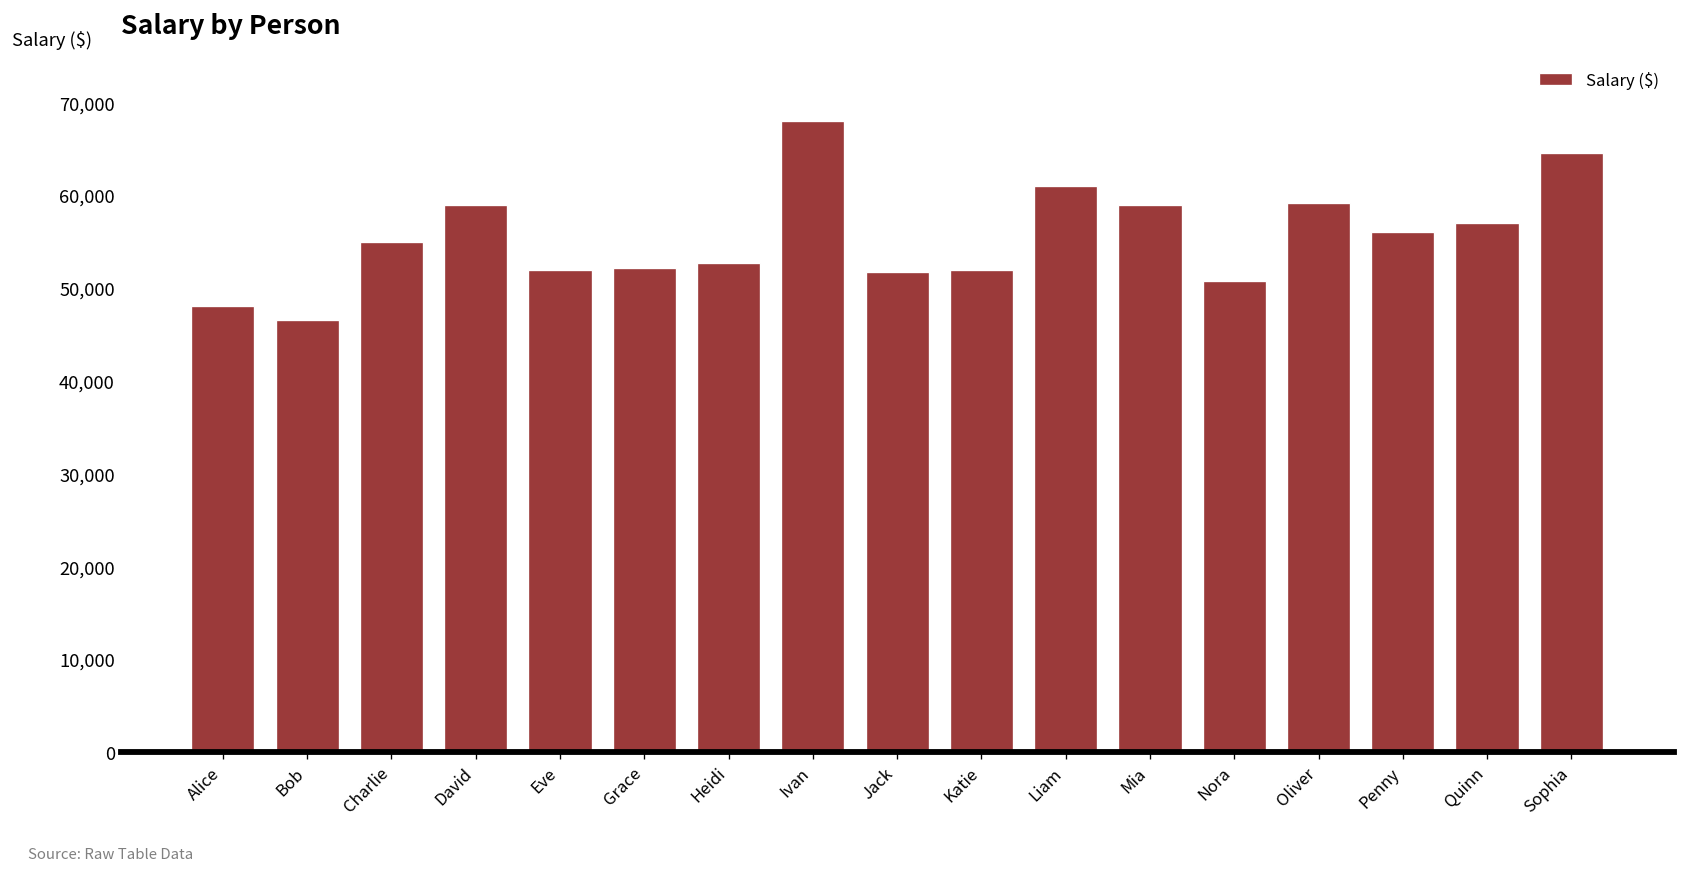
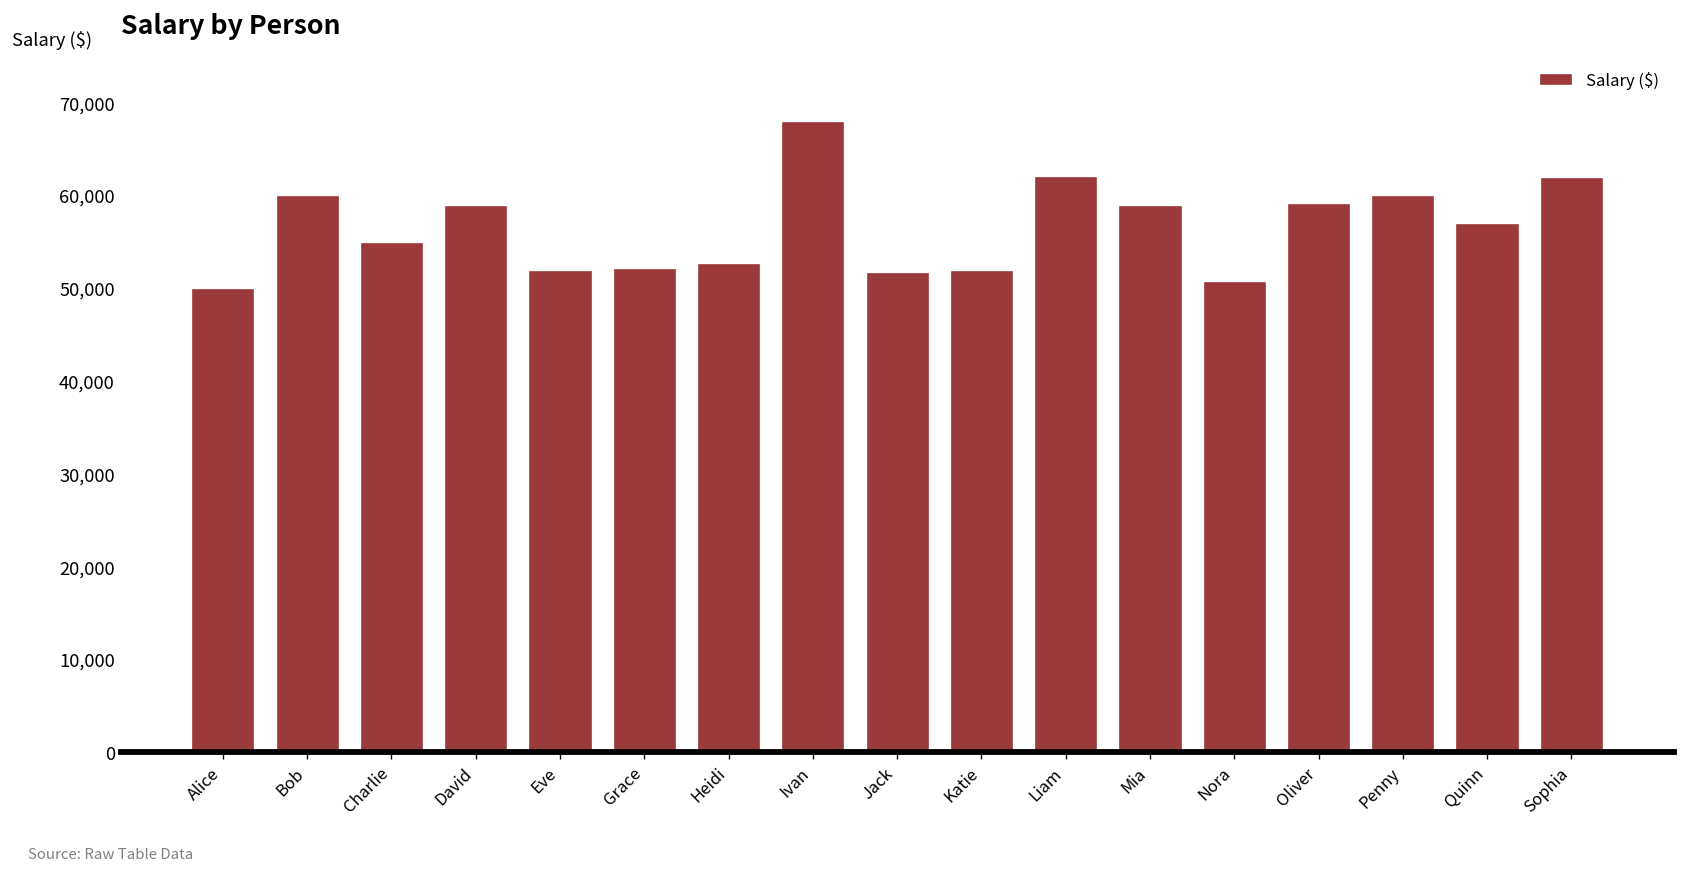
Alice: 48,000 -> 50,000
Bob: 47,000 -> 60,000
Liam: 61,000 -> 62,000
Penny: 56,000 -> 60,000
Sophia: 65,000 -> 62,000
